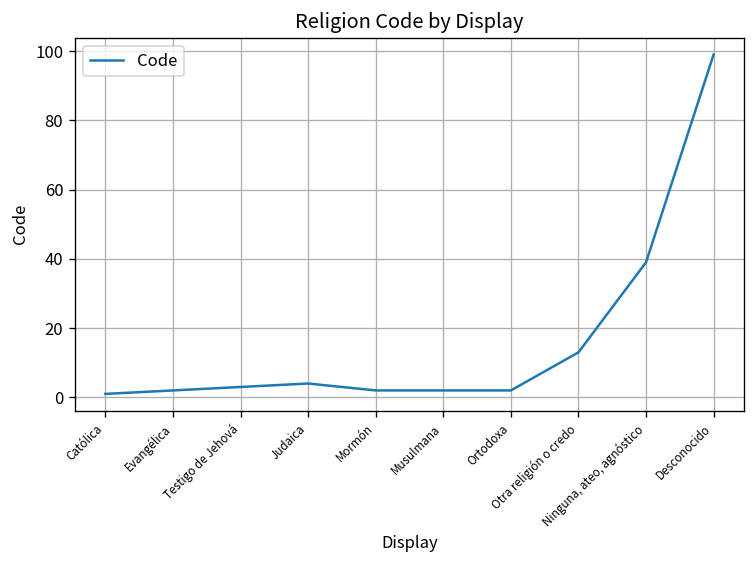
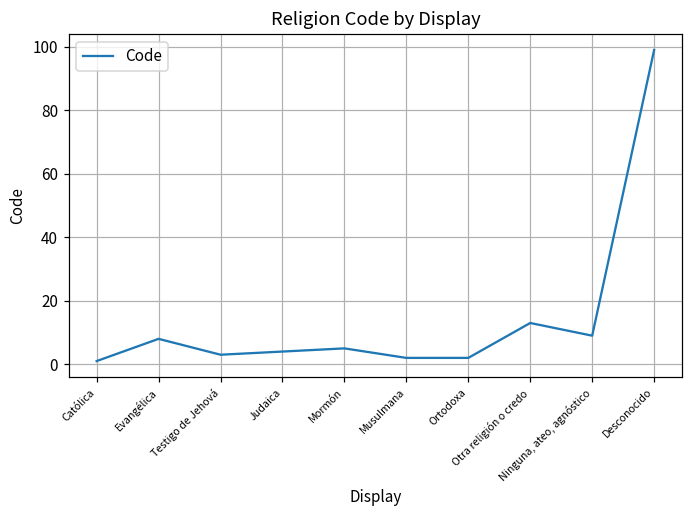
Evangélica: 2 -> 8
Mormón: 2 -> 5
Ninguna, ateo, agnóstico: 39 -> 9
